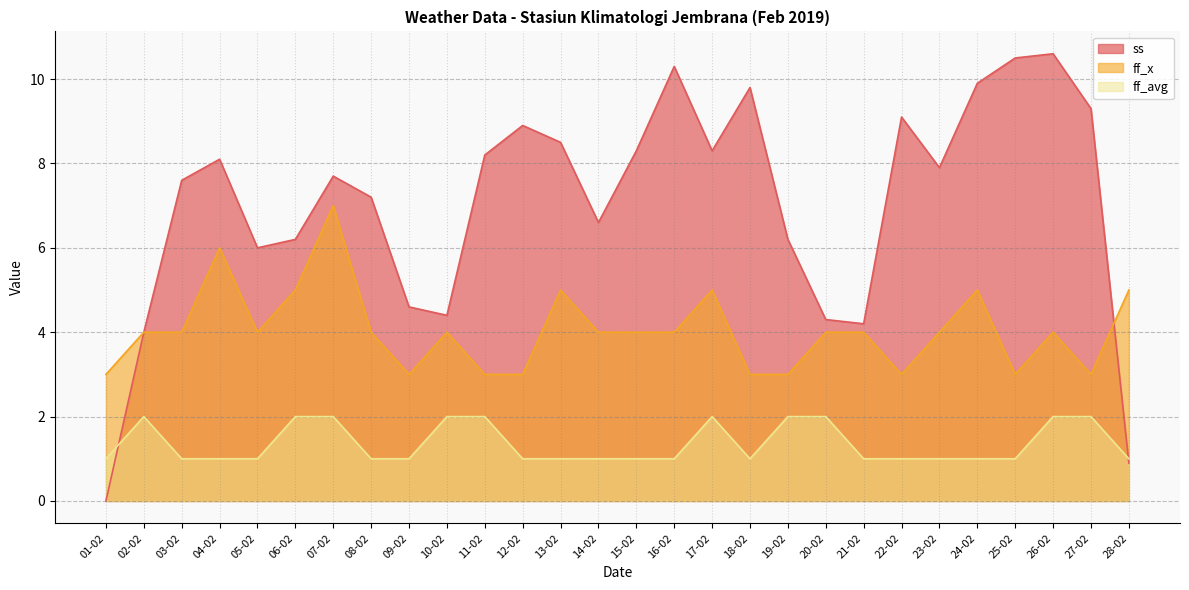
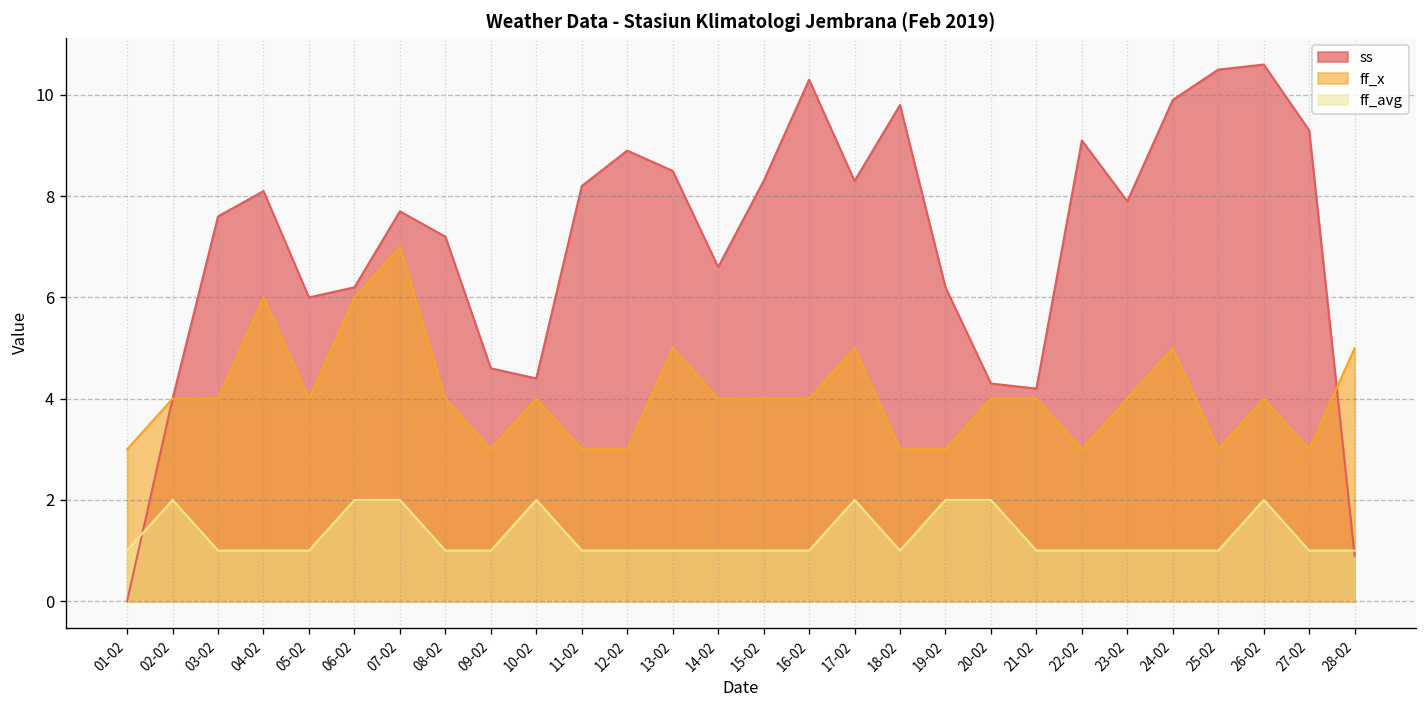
ff_x, 06-02: 5 -> 6
ff_avg, 11-02: 2 -> 1
ff_avg, 27-02: 2 -> 1
